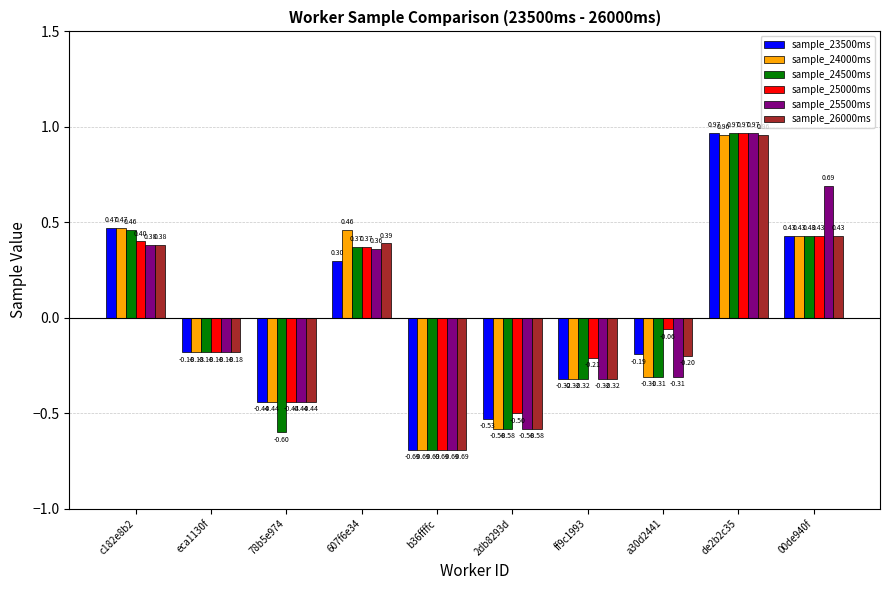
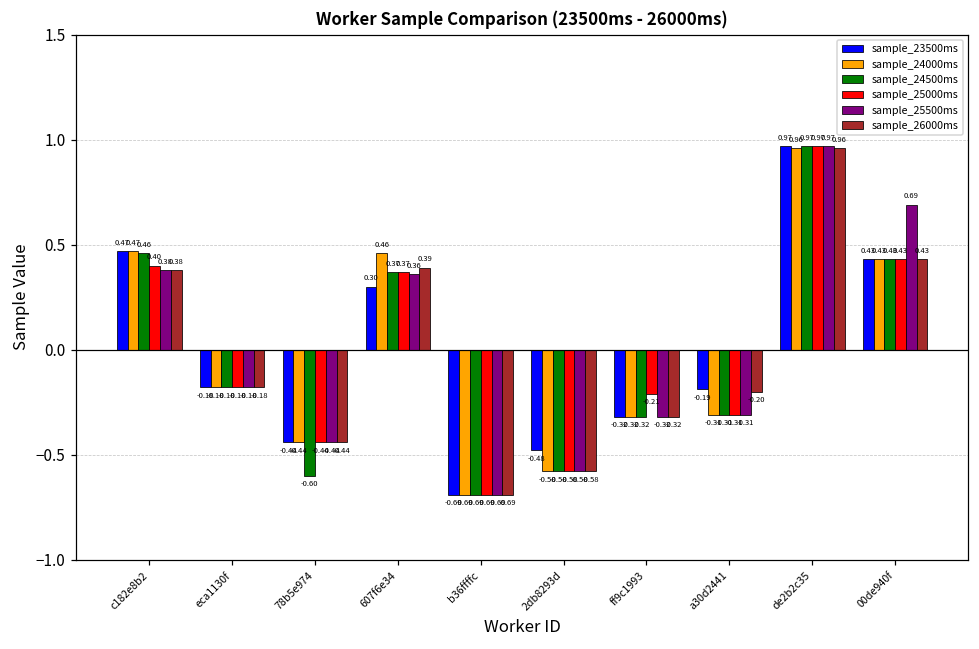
sample_23500ms, 2db8293d: -0.53 -> -0.48
sample_25000ms, 2db8293d: -0.50 -> -0.58
sample_25000ms, a30d2441: -0.06 -> -0.31
